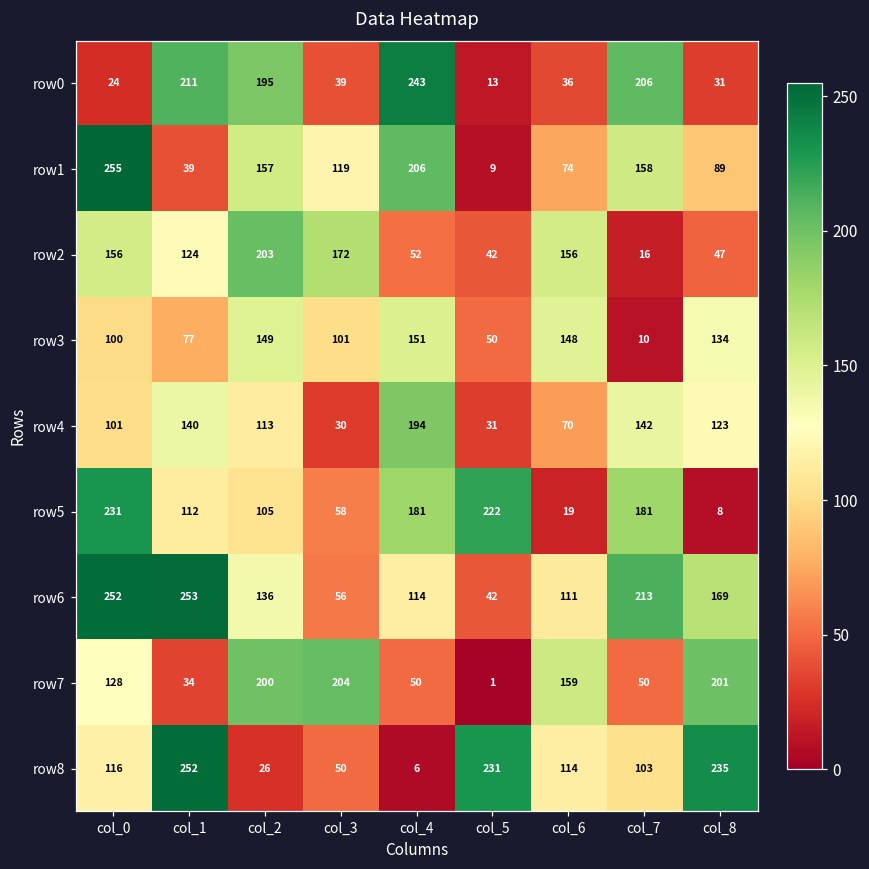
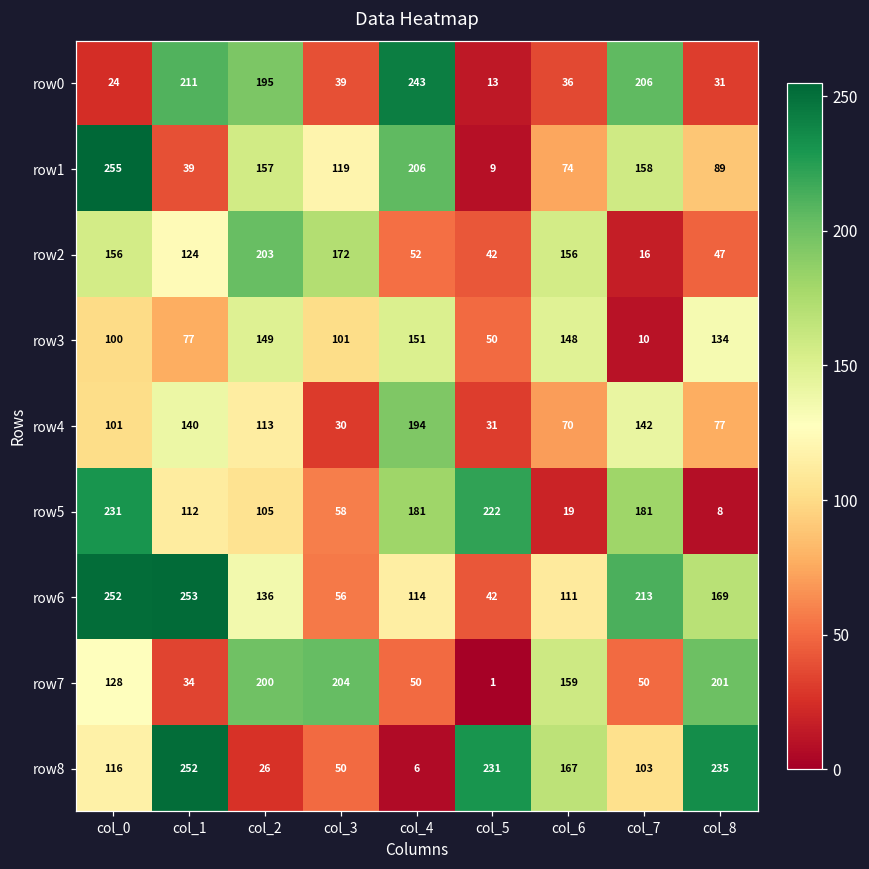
row4, col_8: 123 -> 77
row8, col_6: 114 -> 167
